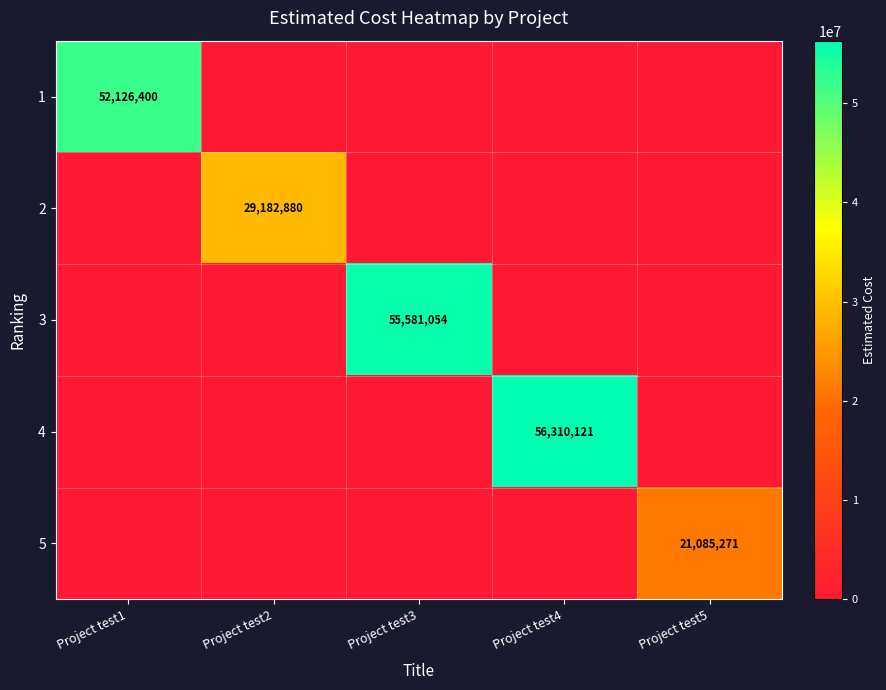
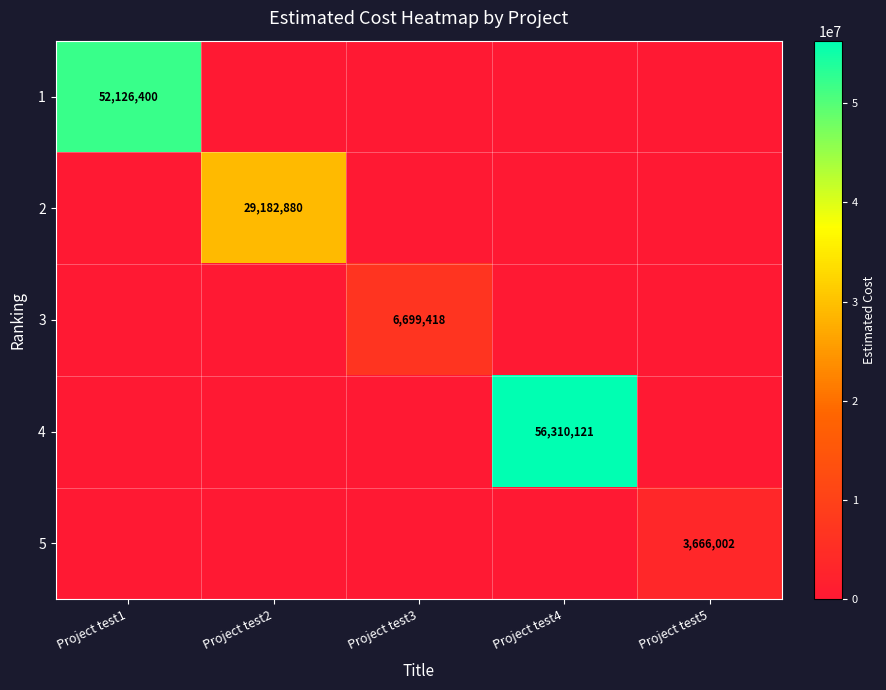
3, Project test3: 55,581,054 -> 6,699,418
5, Project test5: 21,085,271 -> 3,666,002
